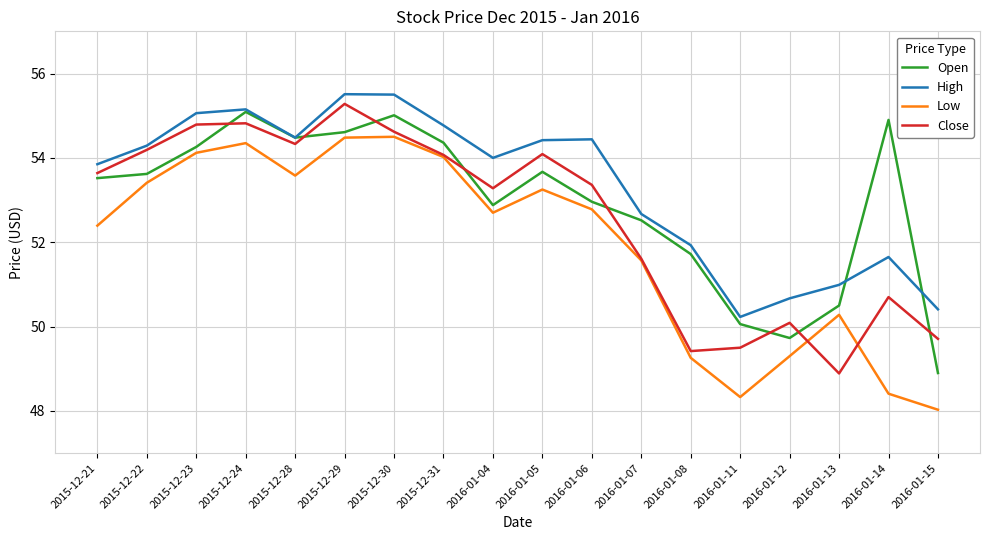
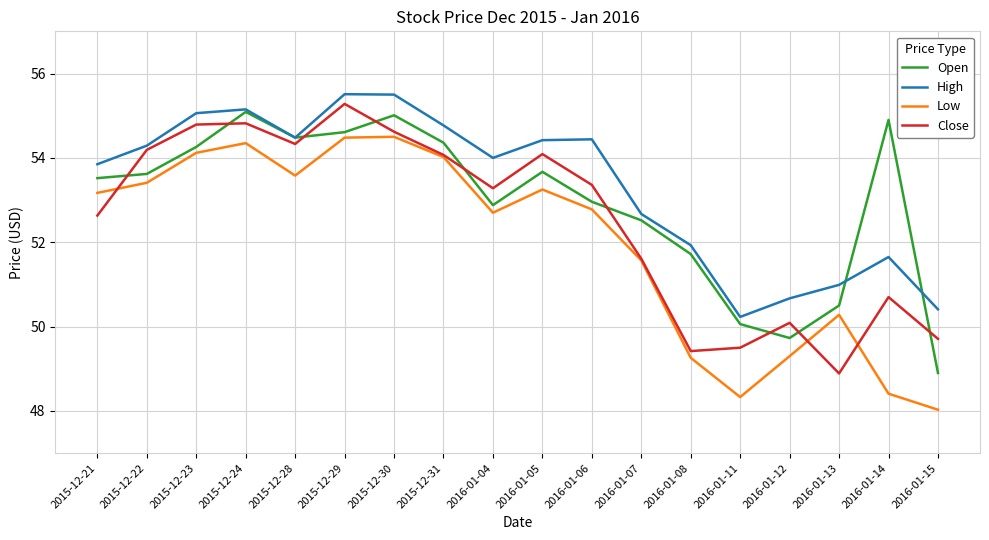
Low, 2015-12-21: 52.4 -> 53.2
Close, 2015-12-21: 53.6 -> 52.6
